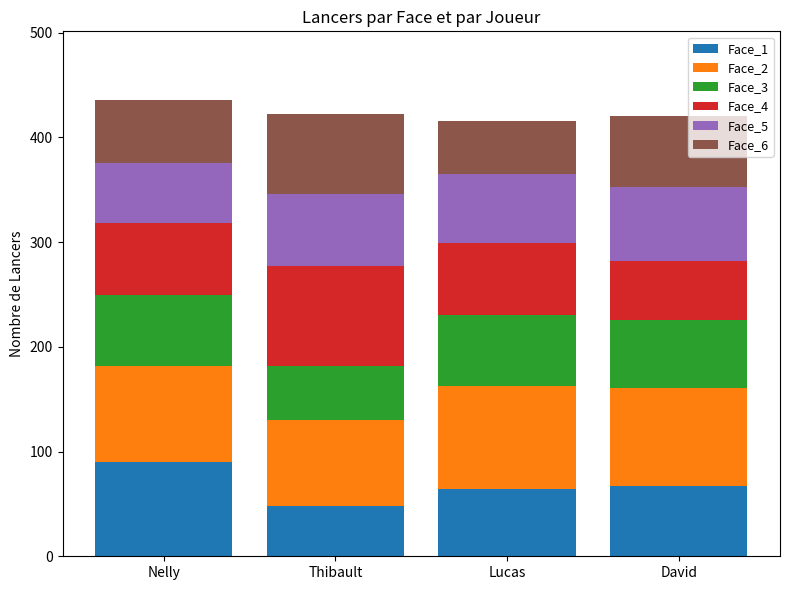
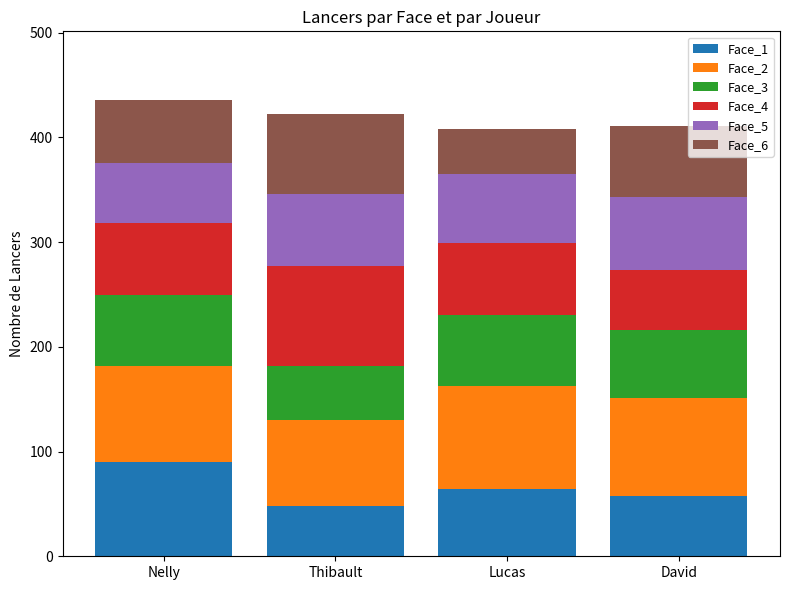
Face_6, Lucas: 51 -> 43
Face_1, David: 67 -> 58
